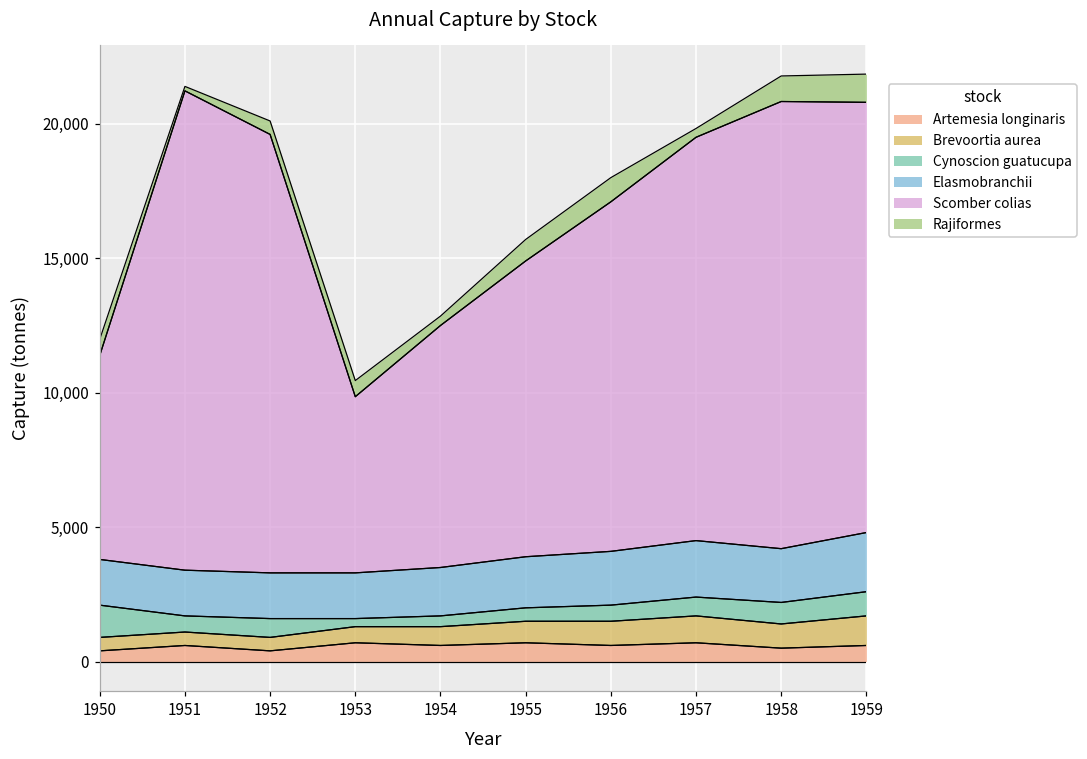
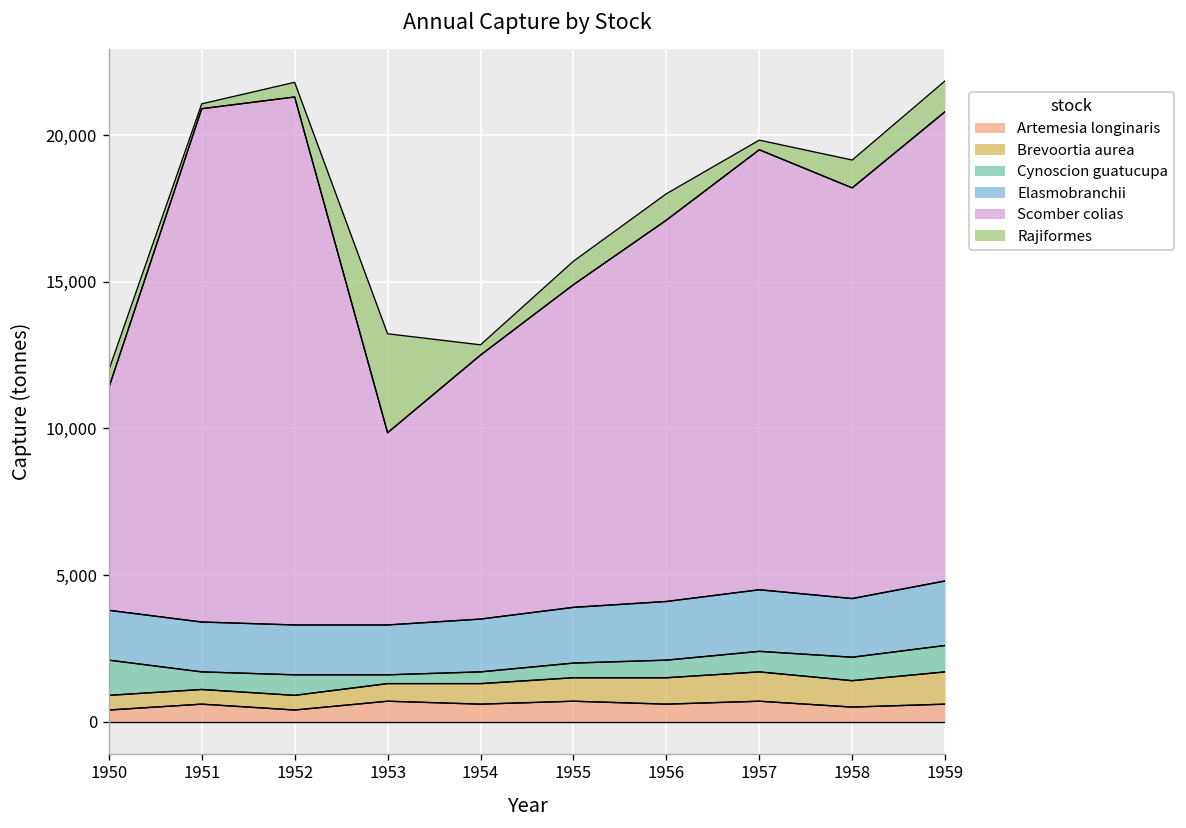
Scomber colias, 1951: 17,800 -> 17,500
Scomber colias, 1952: 16,300 -> 18,000
Rajiformes, 1953: 600 -> 3,400
Scomber colias, 1958: 16,600 -> 14,000
